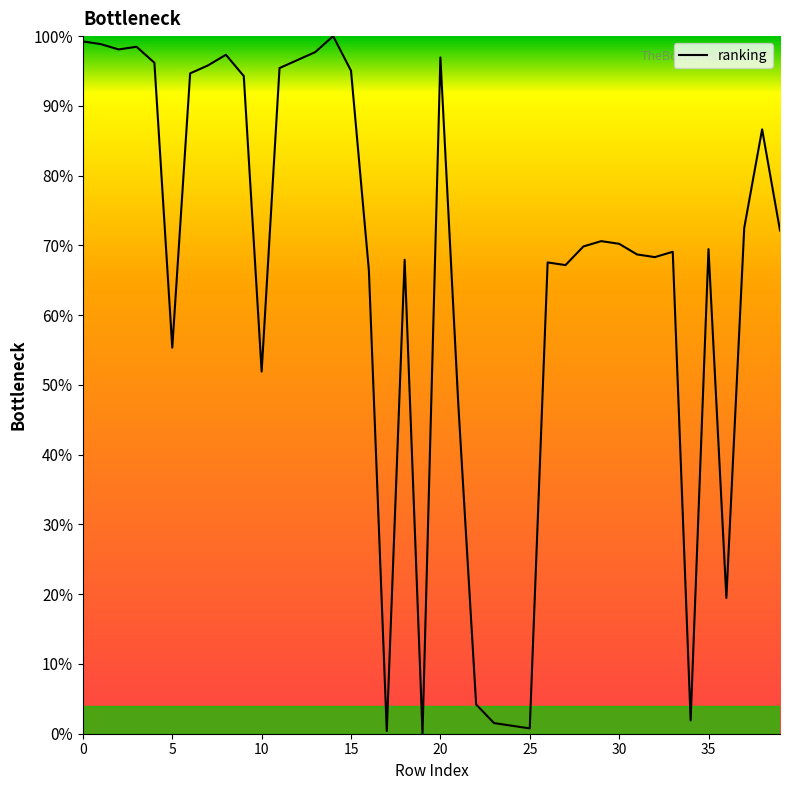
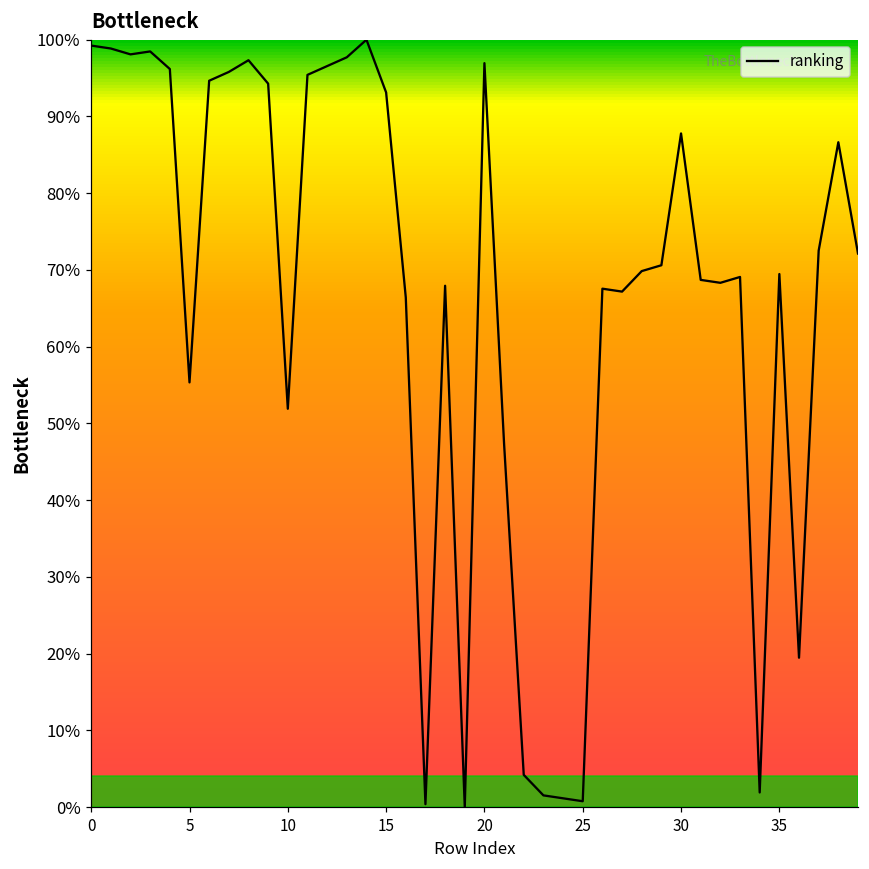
15: 95% -> 93%
30: 70% -> 88%
